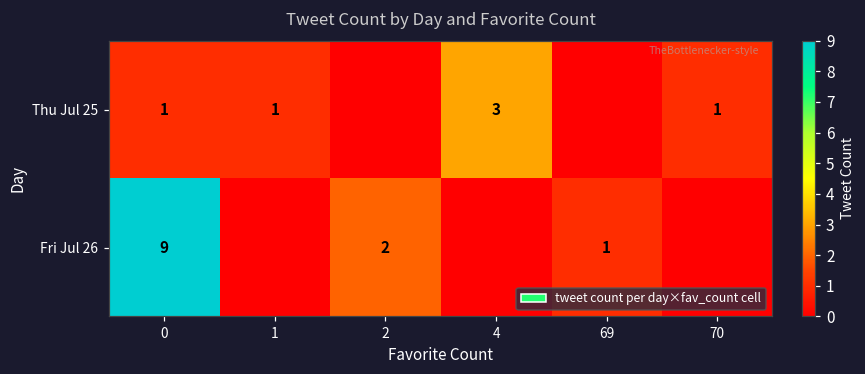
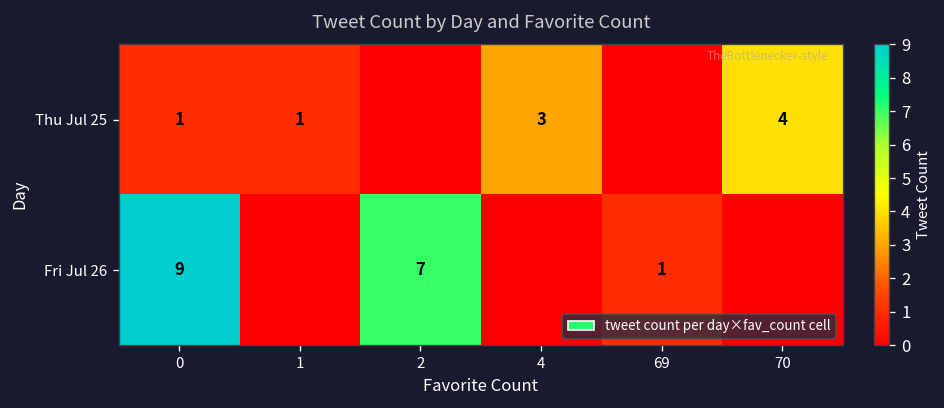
Thu Jul 25, 70: 1 -> 4
Fri Jul 26, 2: 2 -> 7
